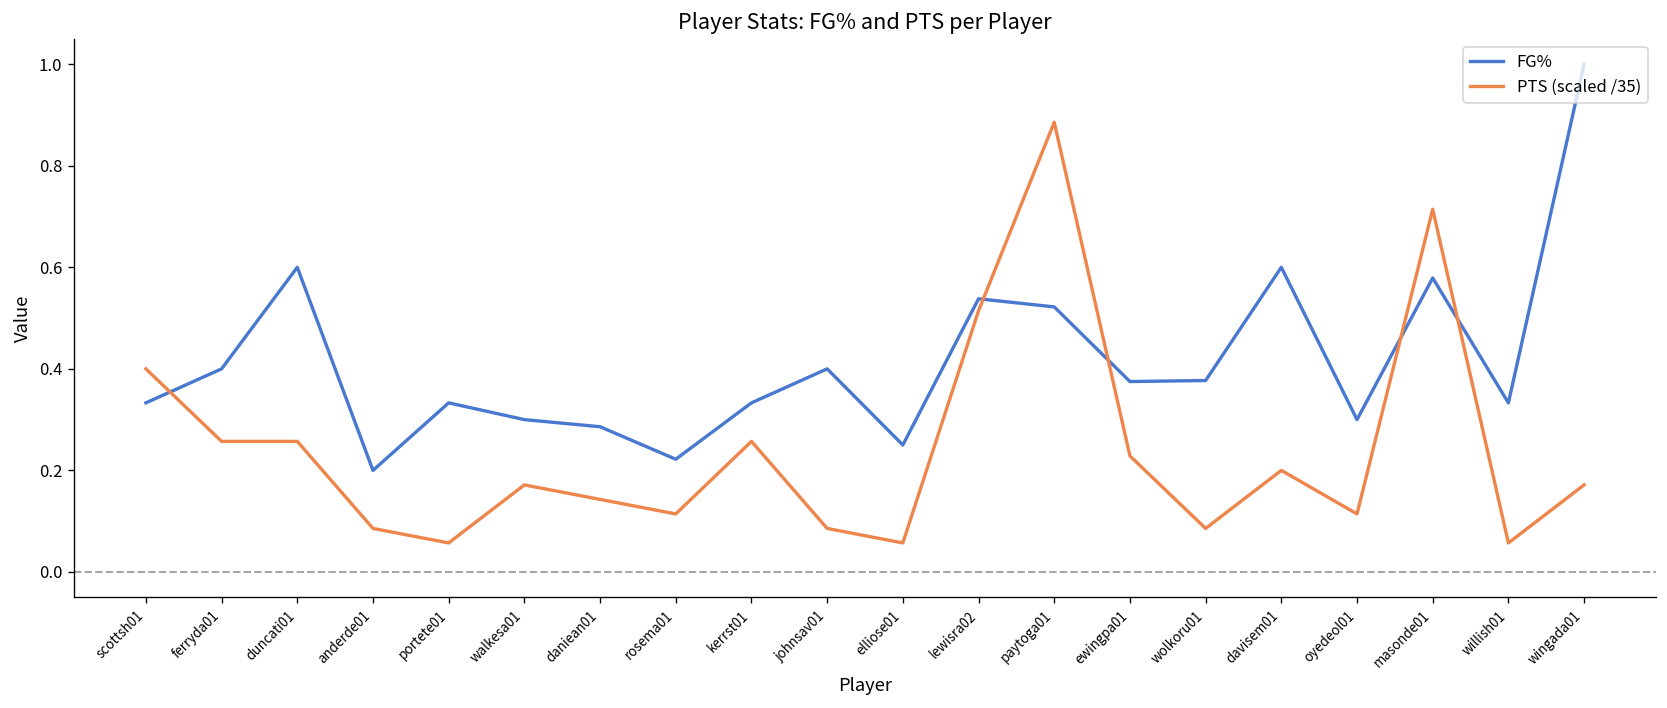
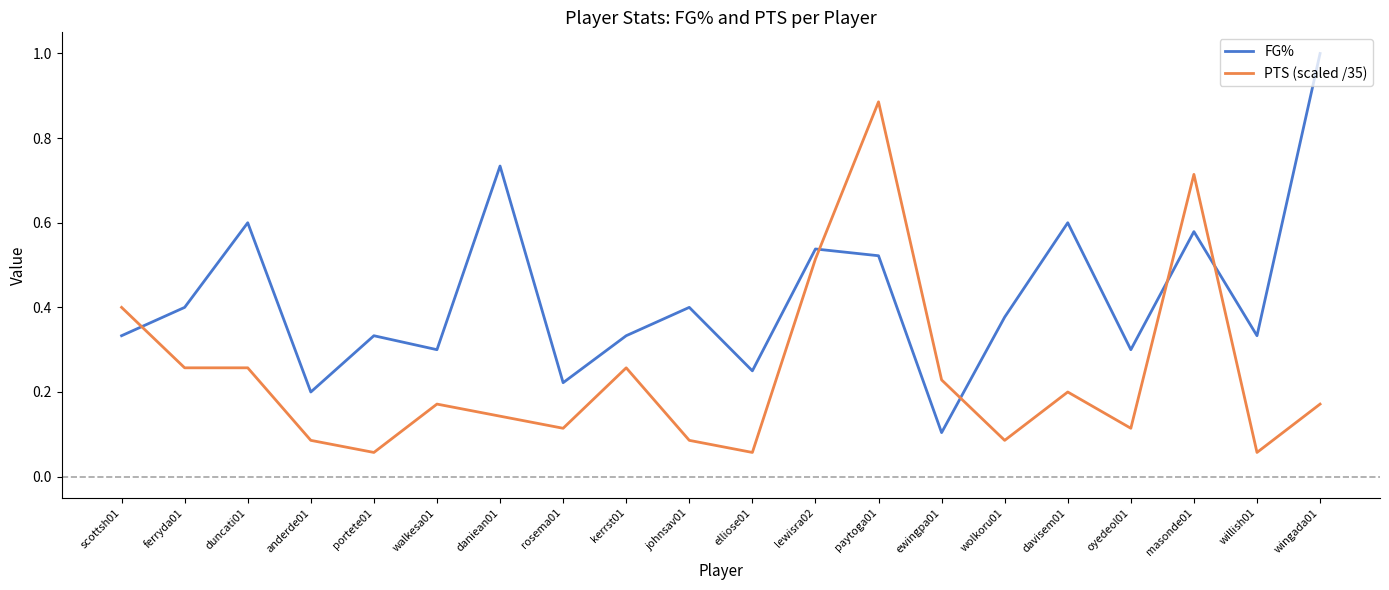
FG%, daniean01: 0.29 -> 0.73
FG%, ewingpa01: 0.38 -> 0.10
